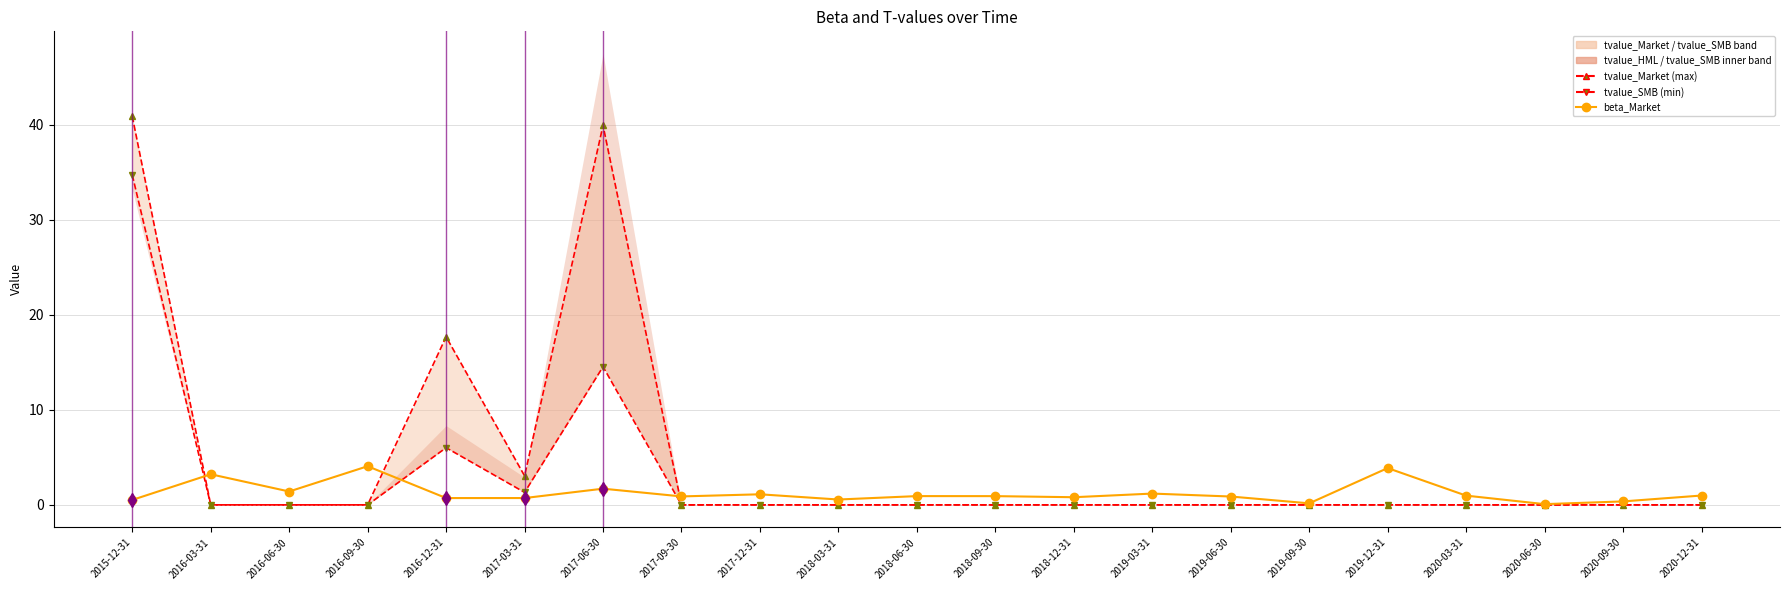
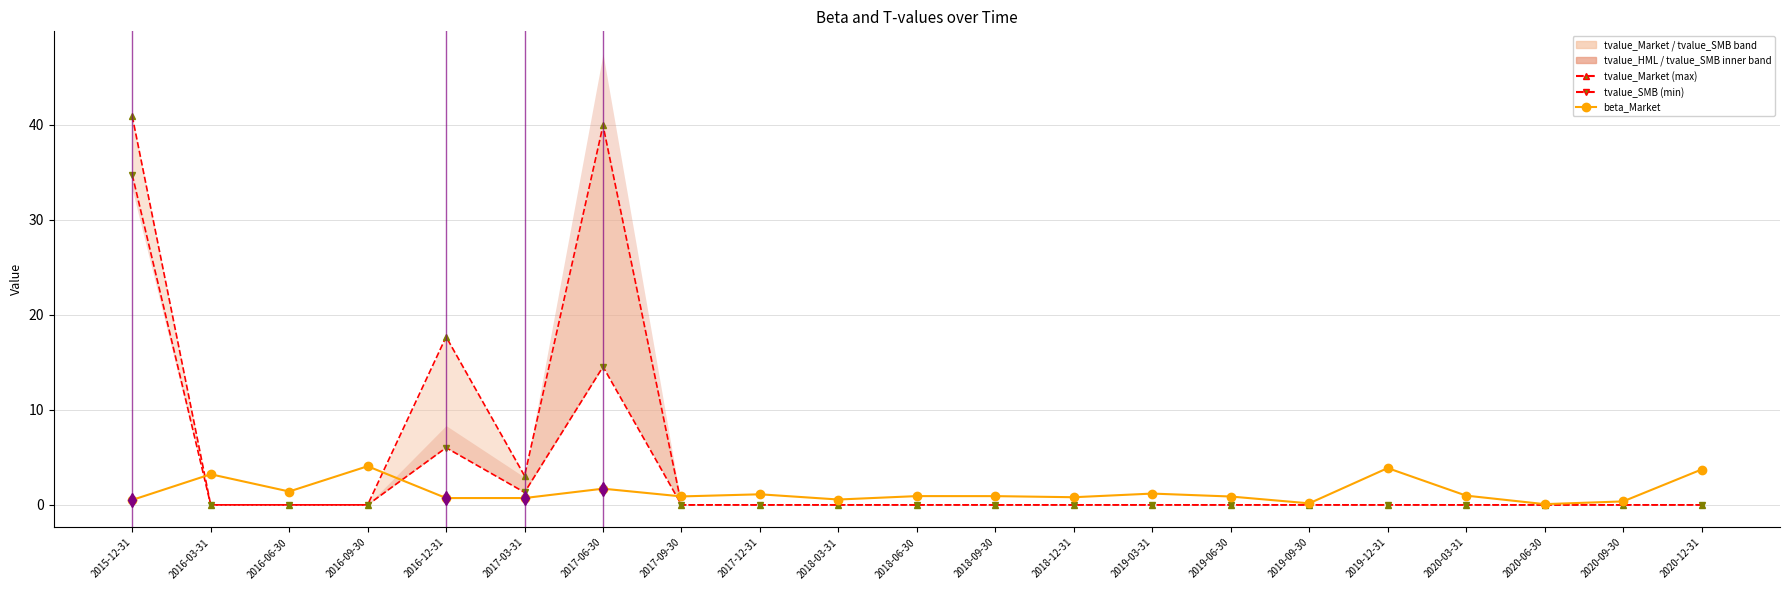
beta_Market, 2020-12-31: 1 -> 4
